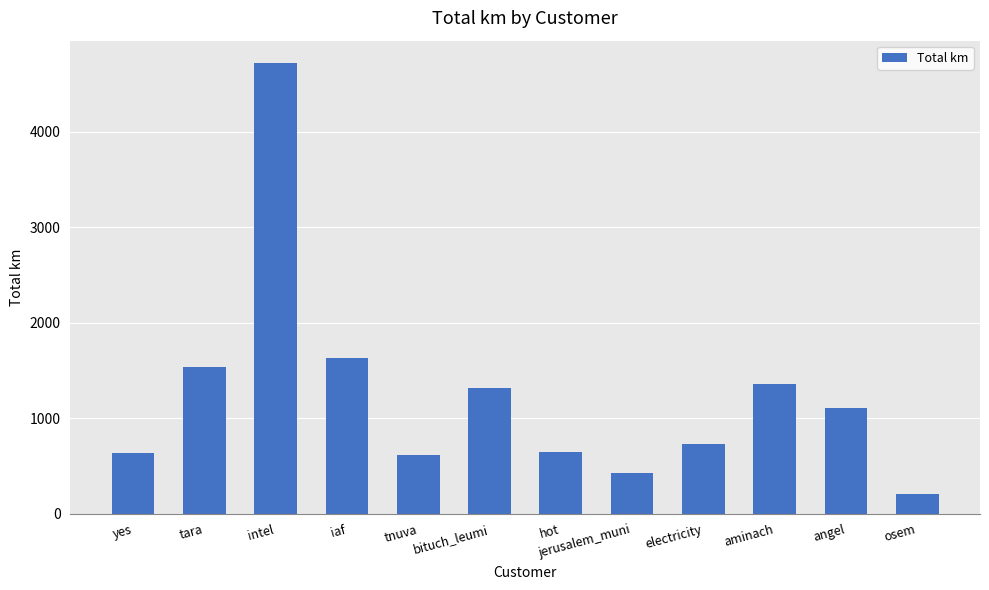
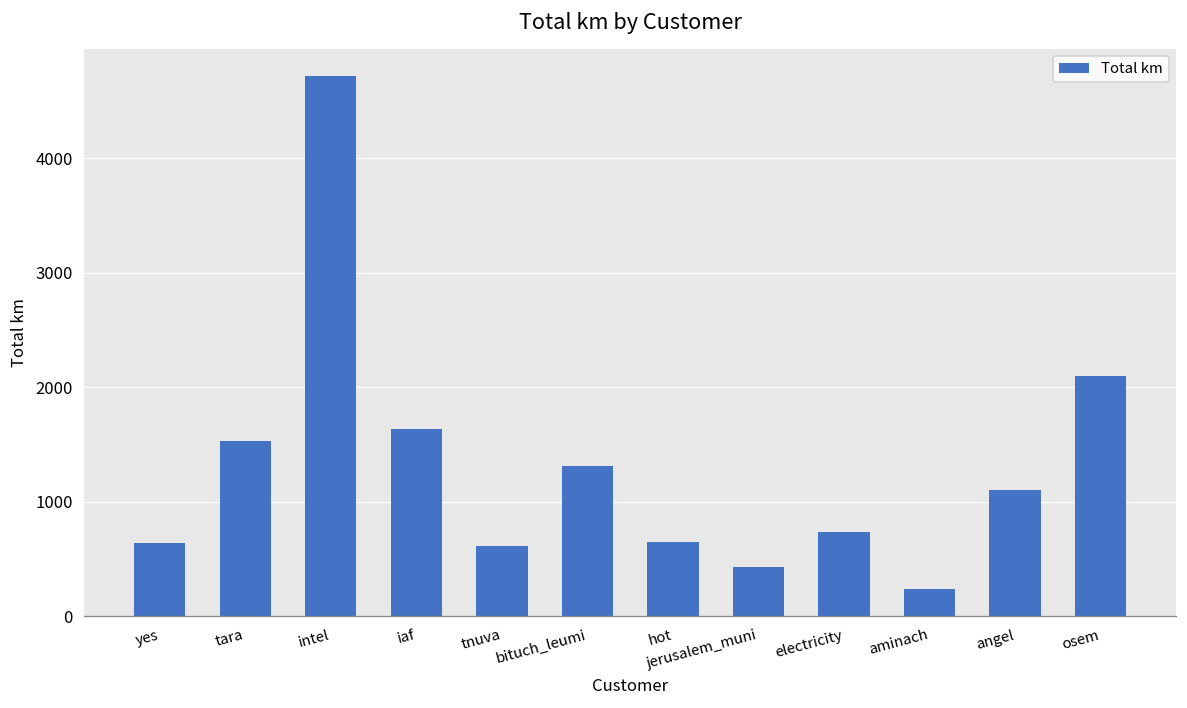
aminach: 1400 -> 200
osem: 200 -> 2100
